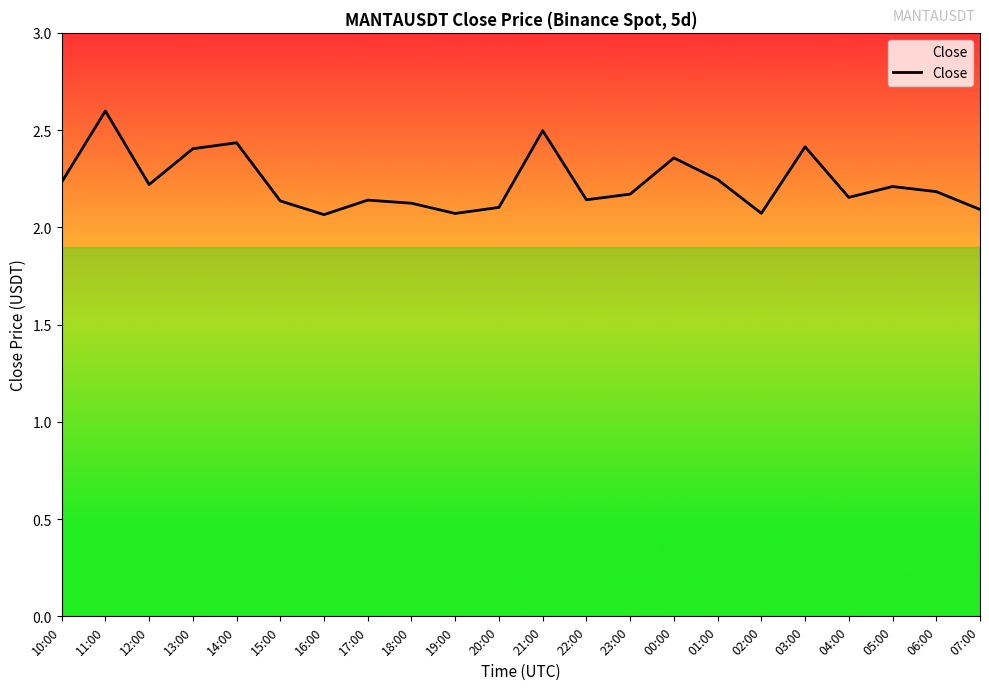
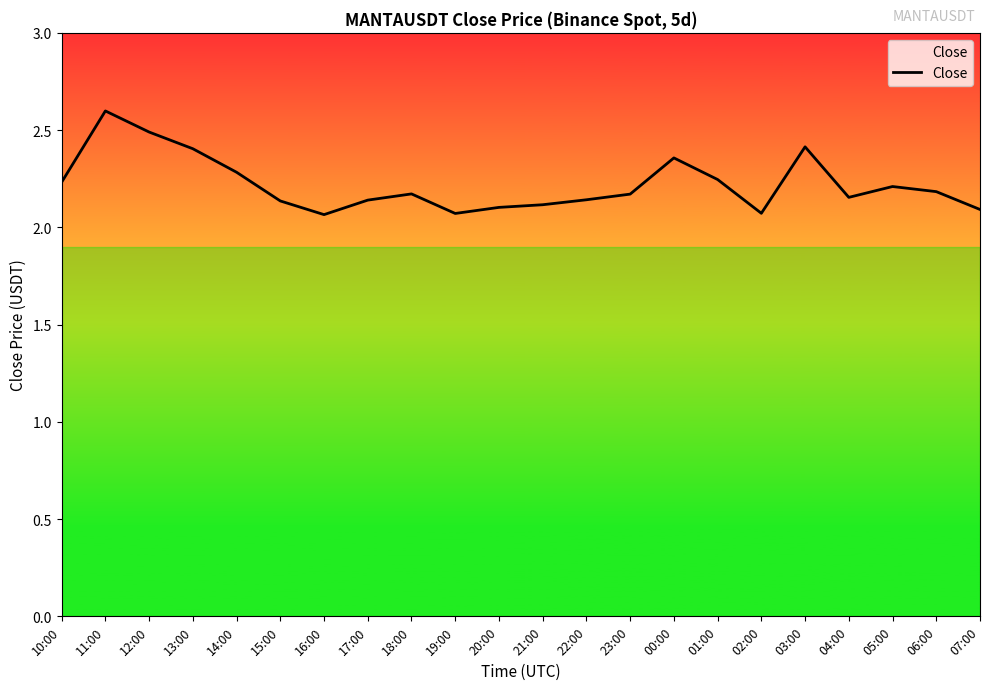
12:00: 2.22 -> 2.49
14:00: 2.43 -> 2.28
18:00: 2.12 -> 2.17
21:00: 2.50 -> 2.12
